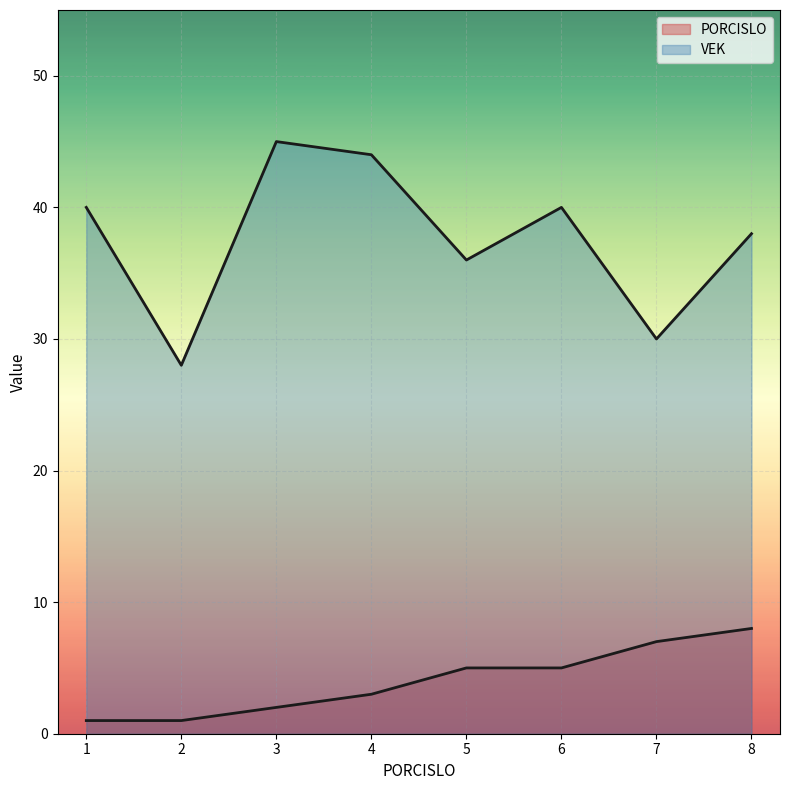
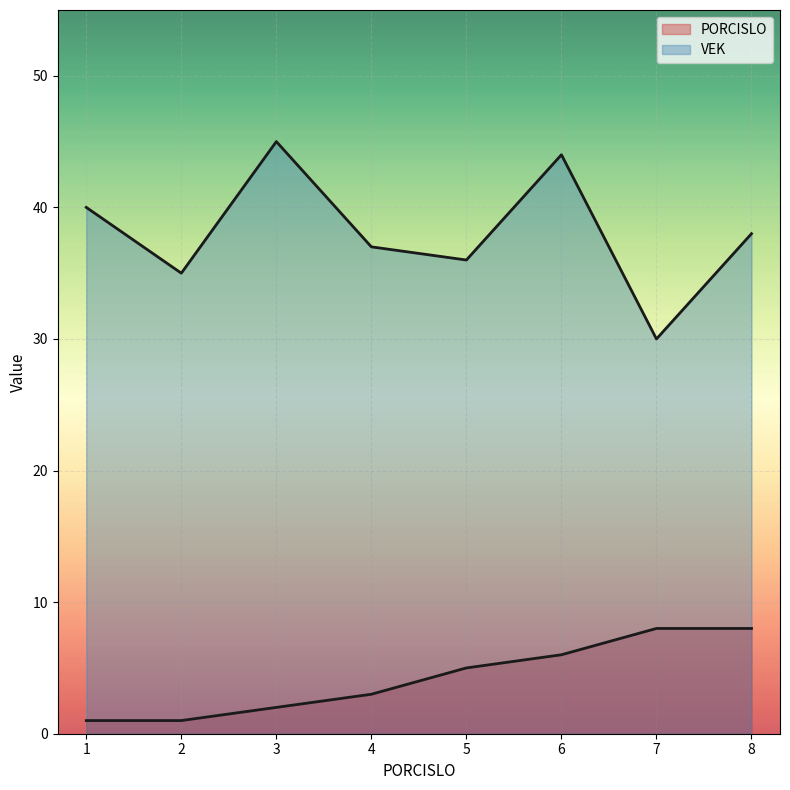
VEK, 2: 28 -> 35
VEK, 4: 44 -> 37
PORCISLO, 6: 5 -> 6
VEK, 6: 40 -> 44
PORCISLO, 7: 7 -> 8
